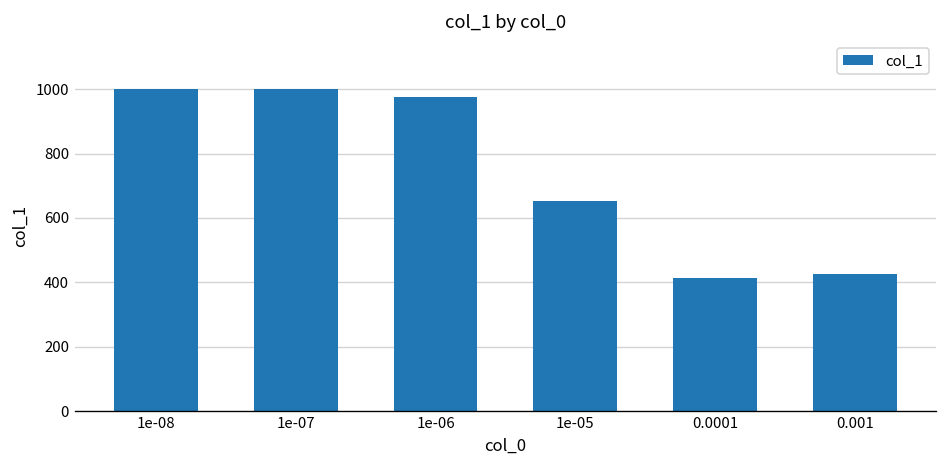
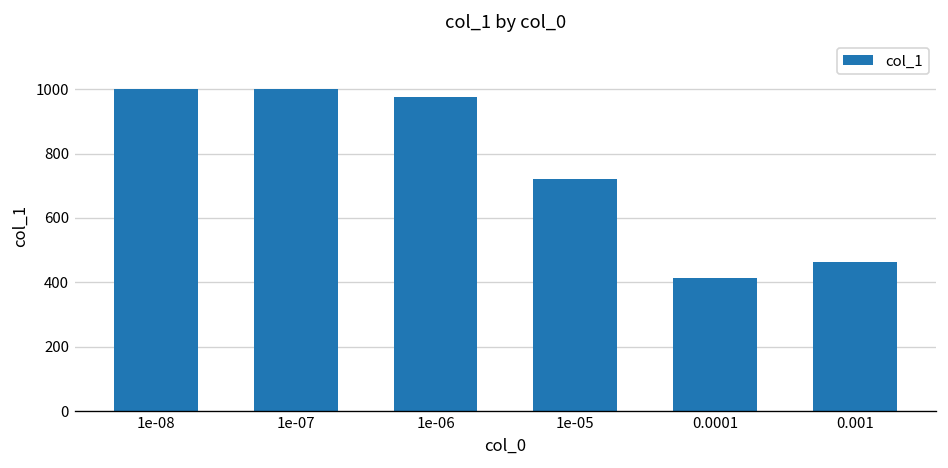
1e-05: 650 -> 720
0.001: 430 -> 460
